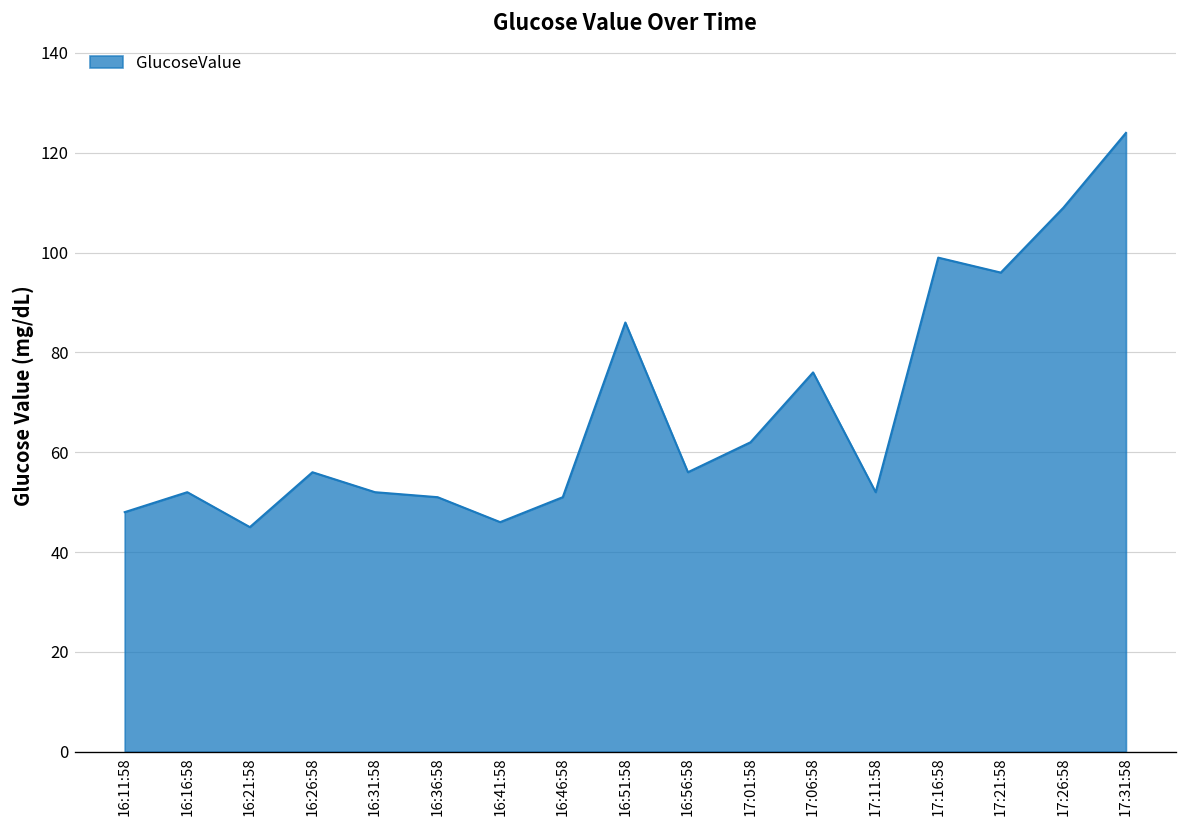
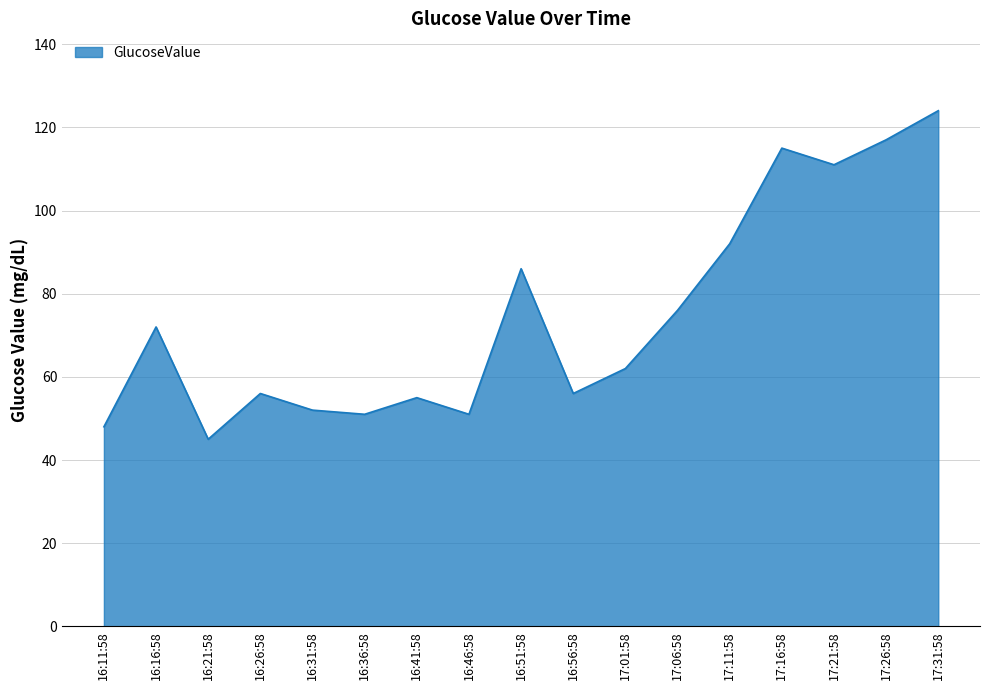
16:16:58: 52 -> 72
16:41:58: 46 -> 55
17:11:58: 52 -> 92
17:16:58: 99 -> 115
17:21:58: 96 -> 111
17:26:58: 109 -> 117
